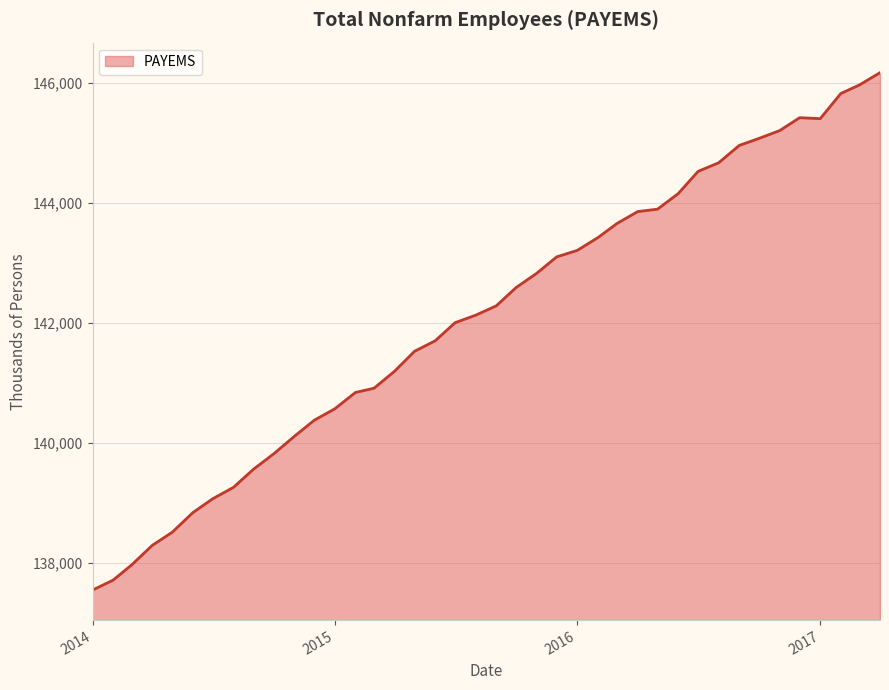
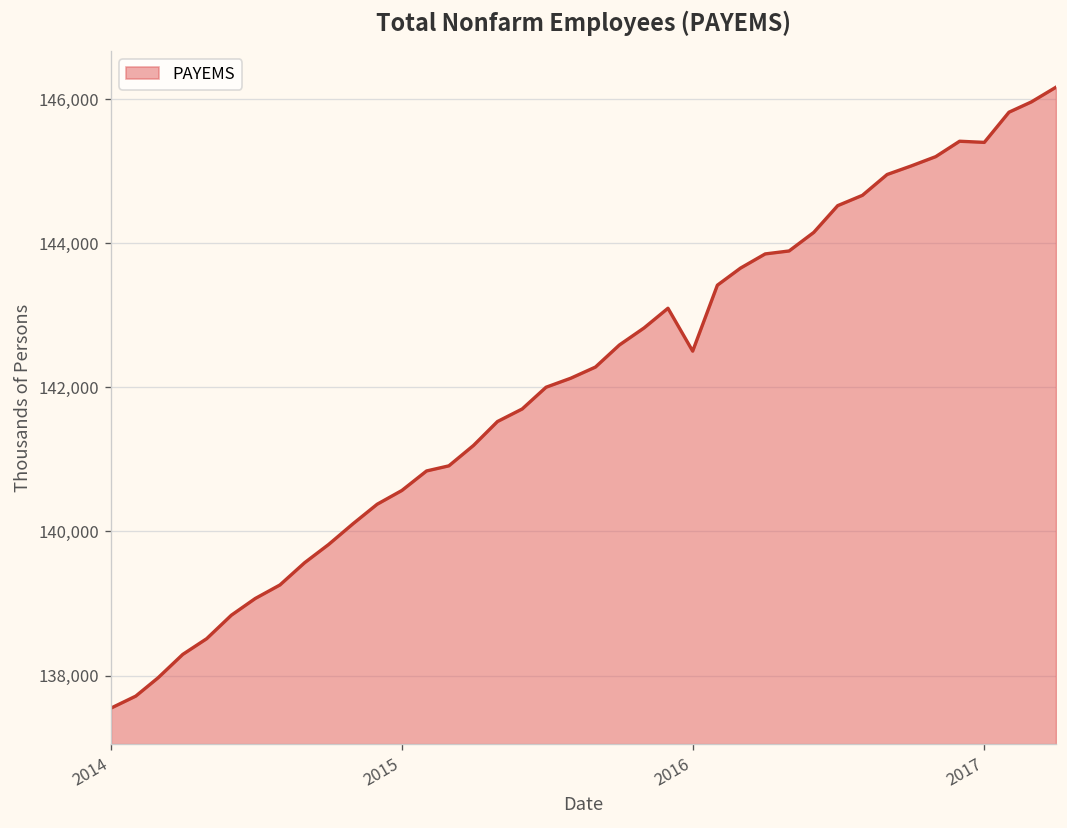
2016: 143,200 -> 142,500
